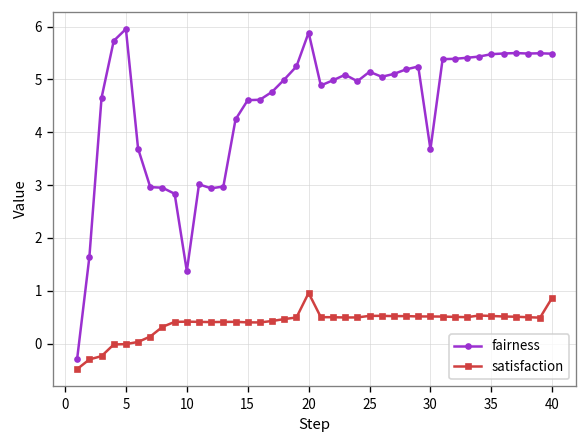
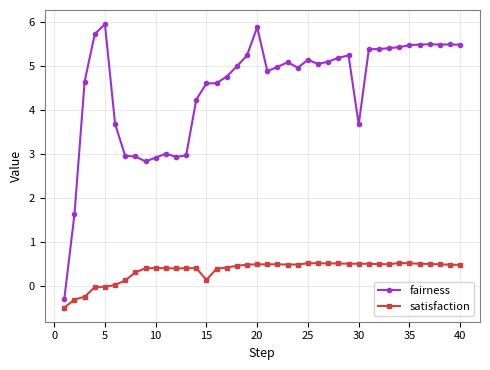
fairness, 10: 1.4 -> 2.9
satisfaction, 15: 0.4 -> 0.1
satisfaction, 20: 1.0 -> 0.5
satisfaction, 40: 0.9 -> 0.5
